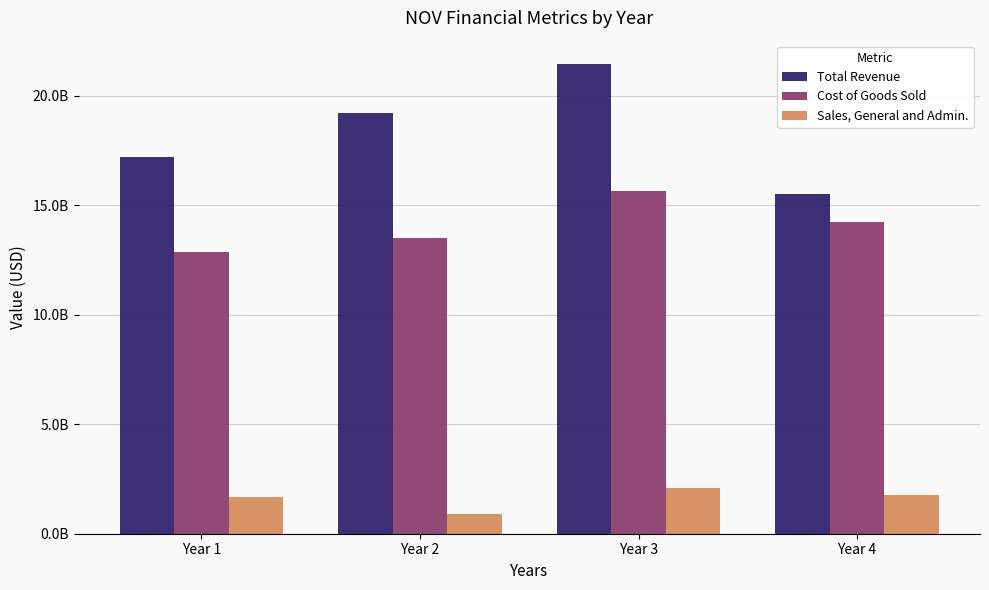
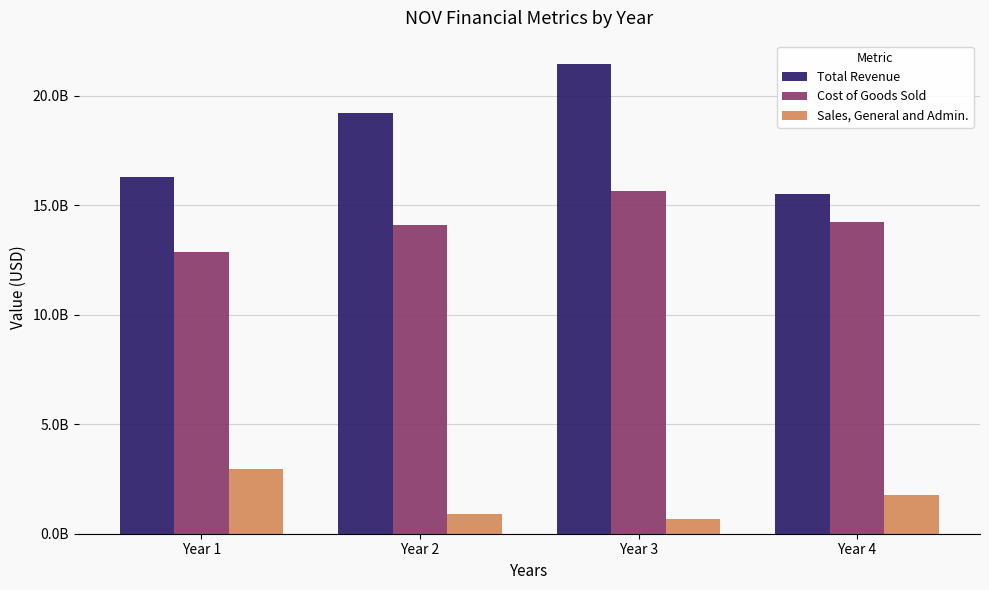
Total Revenue, Year 1: 17200000000 -> 16300000000
Sales, General and Admin., Year 1: 1700000000 -> 3000000000
Cost of Goods Sold, Year 2: 13500000000 -> 14100000000
Sales, General and Admin., Year 3: 2100000000 -> 700000000
